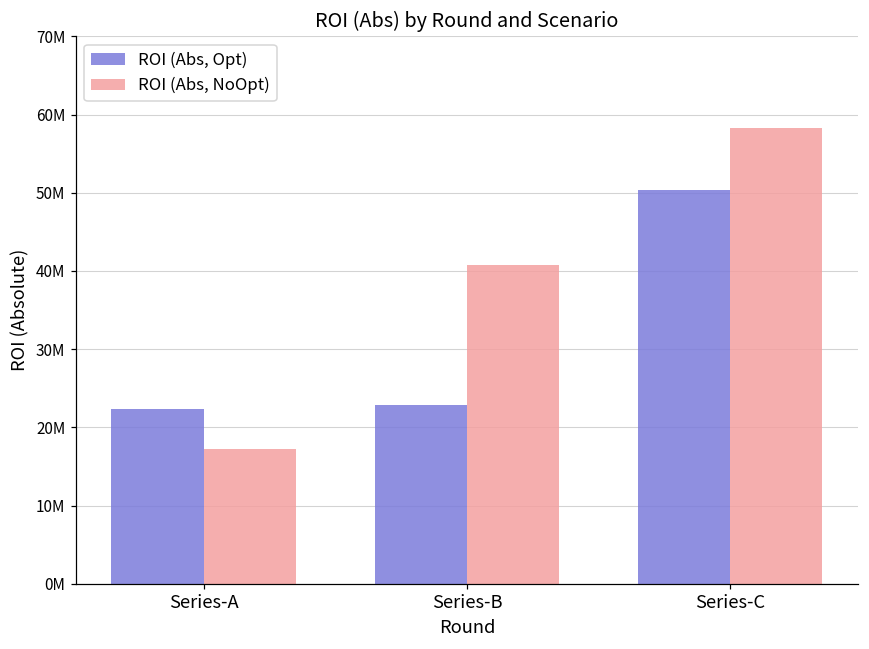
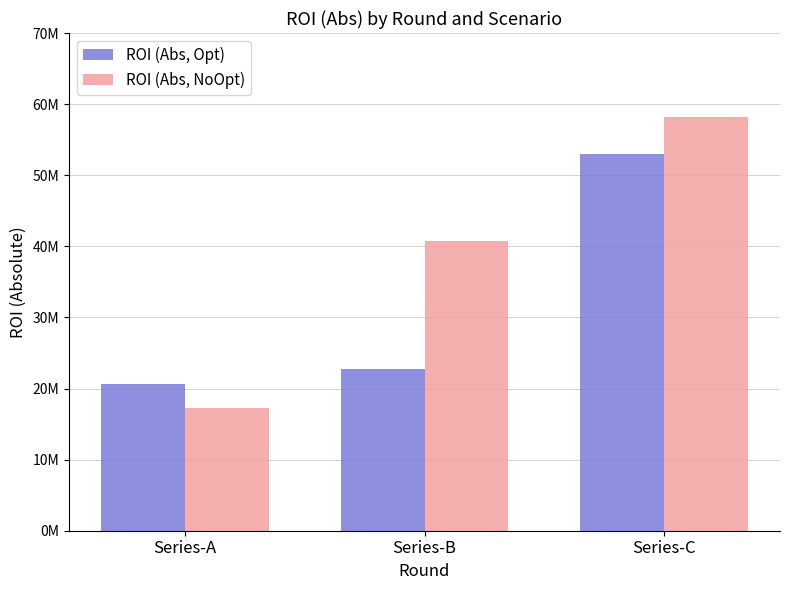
ROI (Abs, Opt), Series-A: 22000000 -> 21000000
ROI (Abs, Opt), Series-C: 50000000 -> 53000000
